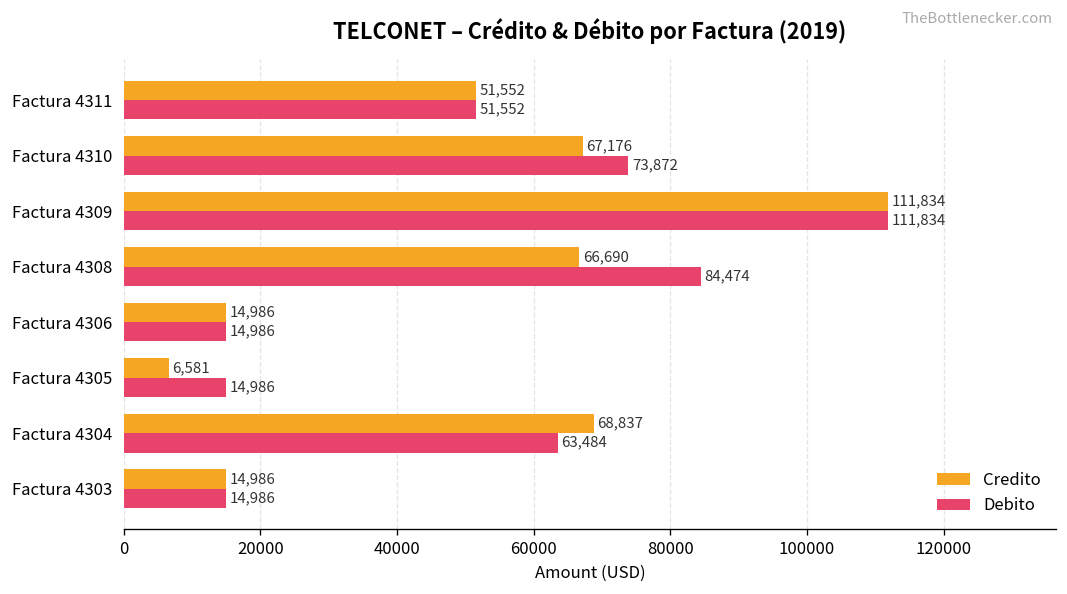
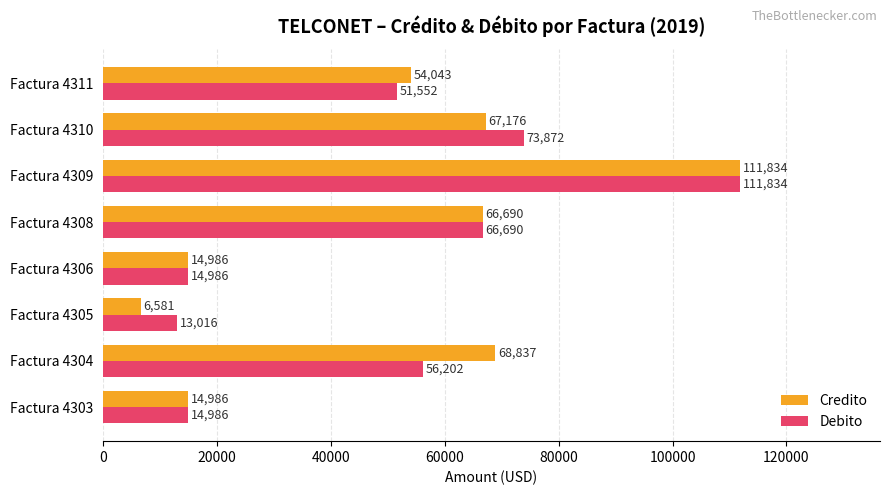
Credito, Factura 4311: 51,552 -> 54,043
Debito, Factura 4308: 84,474 -> 66,690
Debito, Factura 4305: 14,986 -> 13,016
Debito, Factura 4304: 63,484 -> 56,202
